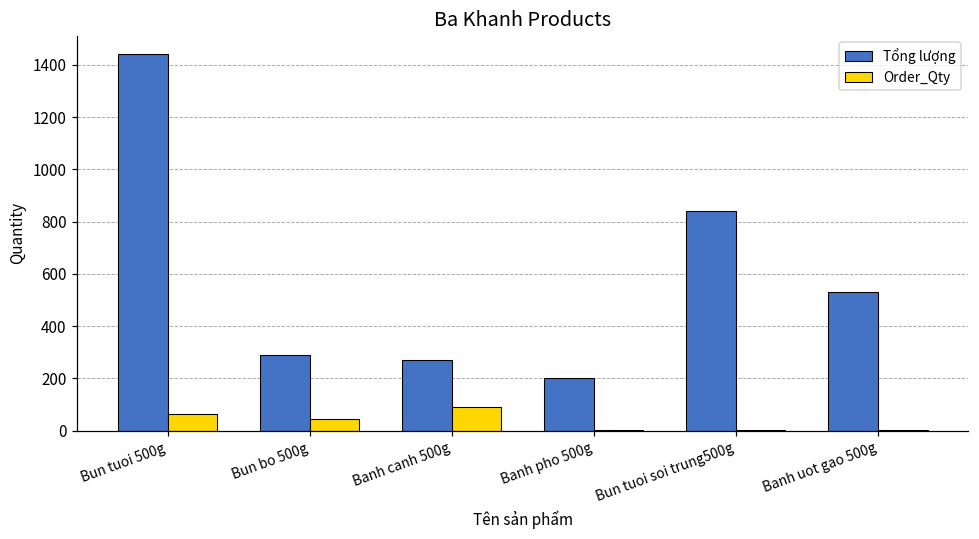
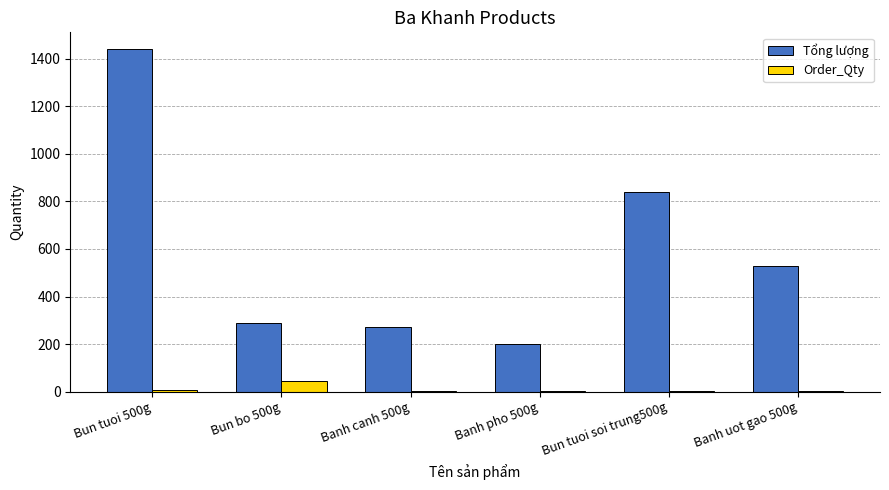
Order_Qty, Bun tuoi 500g: 60 -> 10
Order_Qty, Banh canh 500g: 90 -> 0
